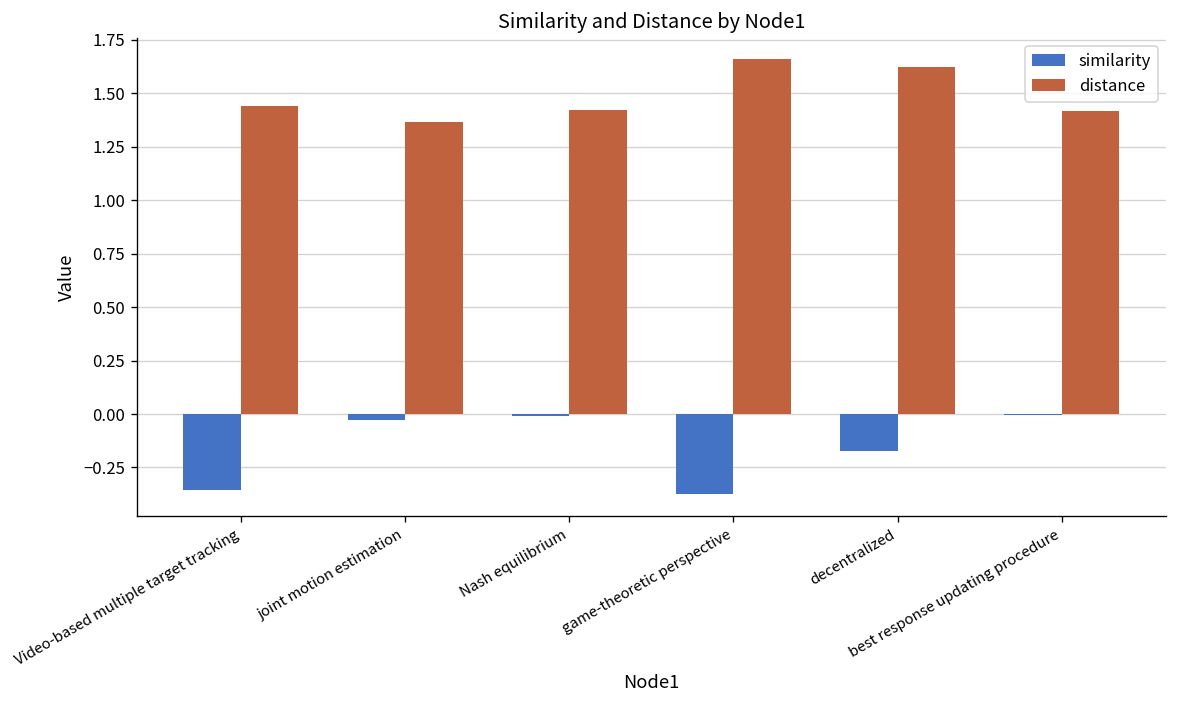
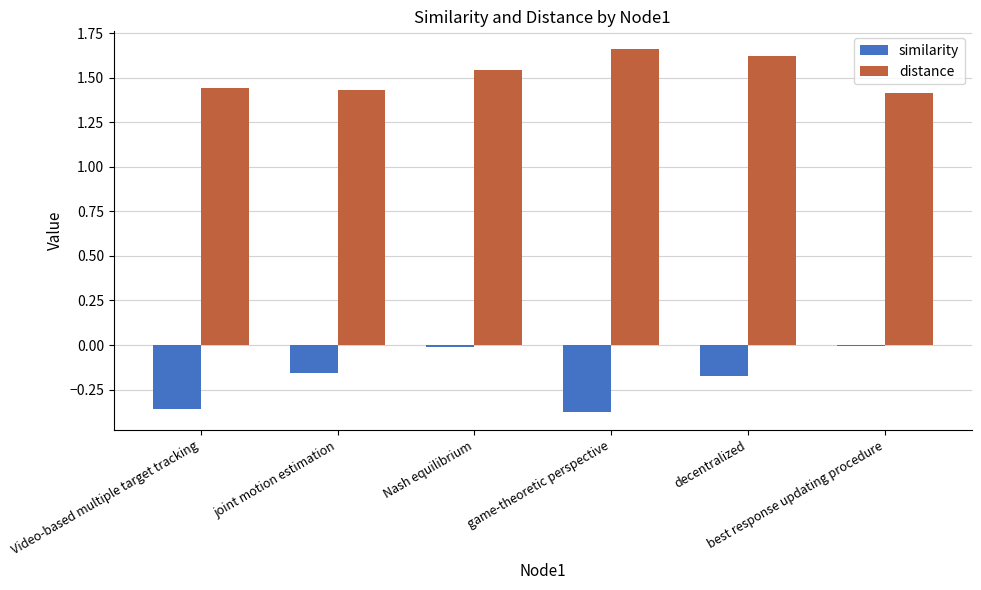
similarity, joint motion estimation: -0.03 -> -0.16
distance, joint motion estimation: 1.36 -> 1.43
distance, Nash equilibrium: 1.42 -> 1.54
